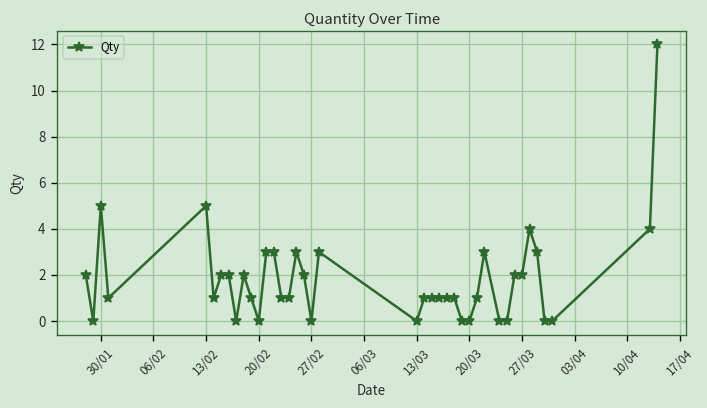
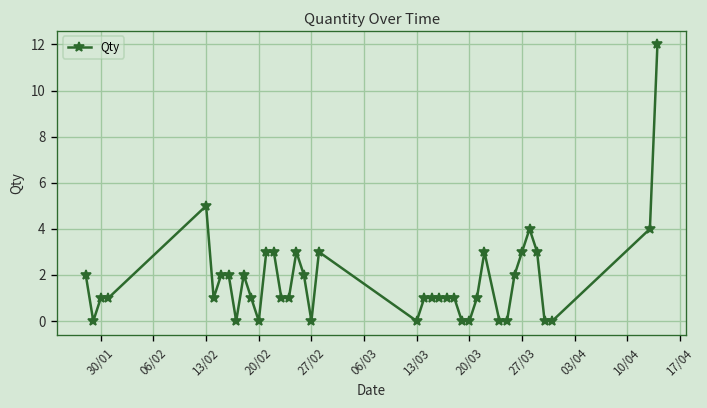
30/01: 5 -> 1
27/03: 2 -> 3
